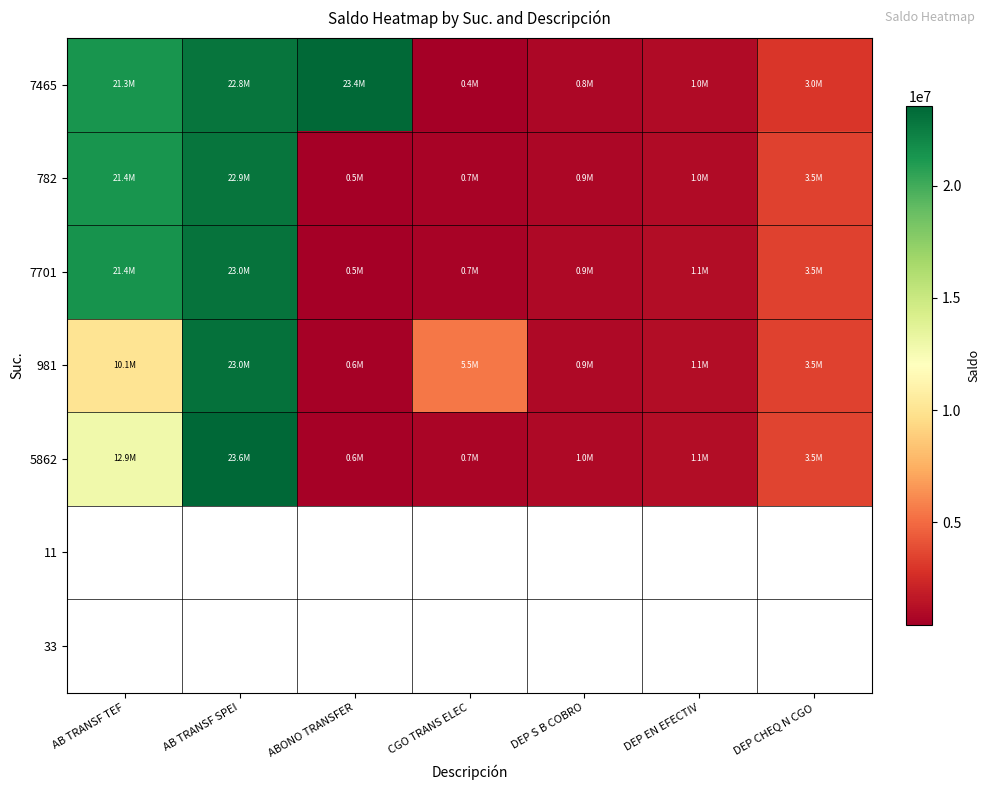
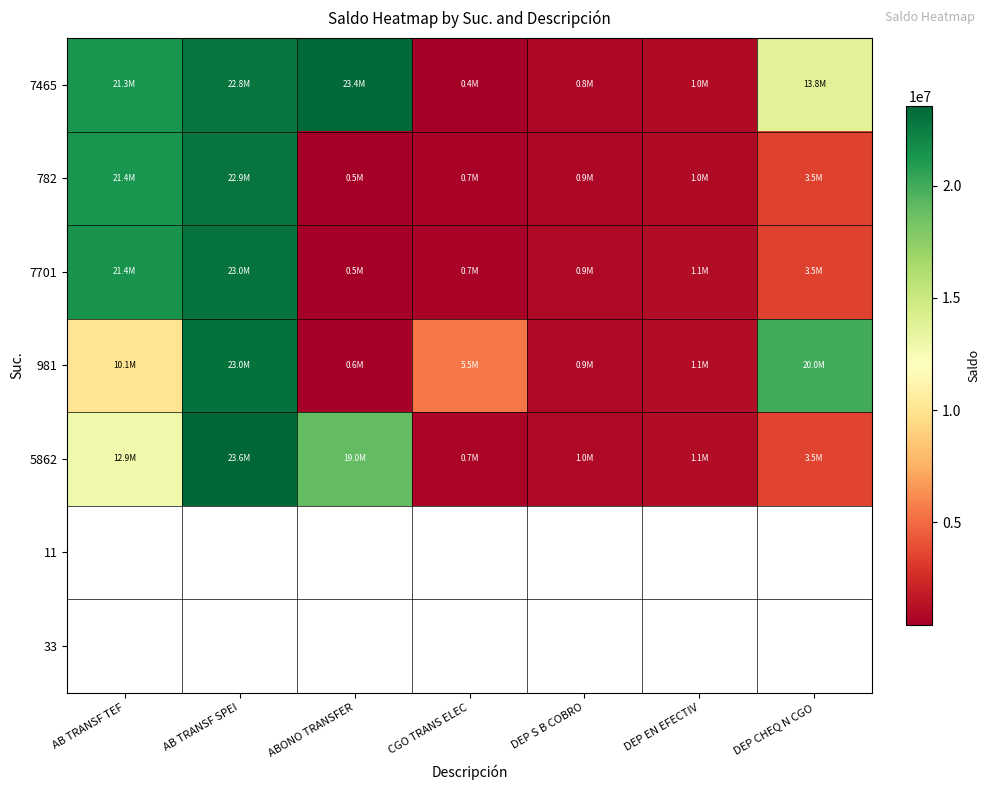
7465, DEP CHEQ N CGO: 3.0M -> 13.8M
981, DEP CHEQ N CGO: 3.5M -> 20.0M
5862, ABONO TRANSFER: 0.6M -> 19.0M
